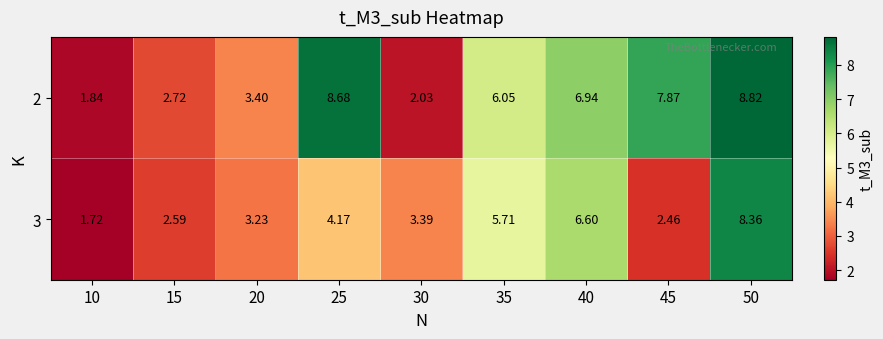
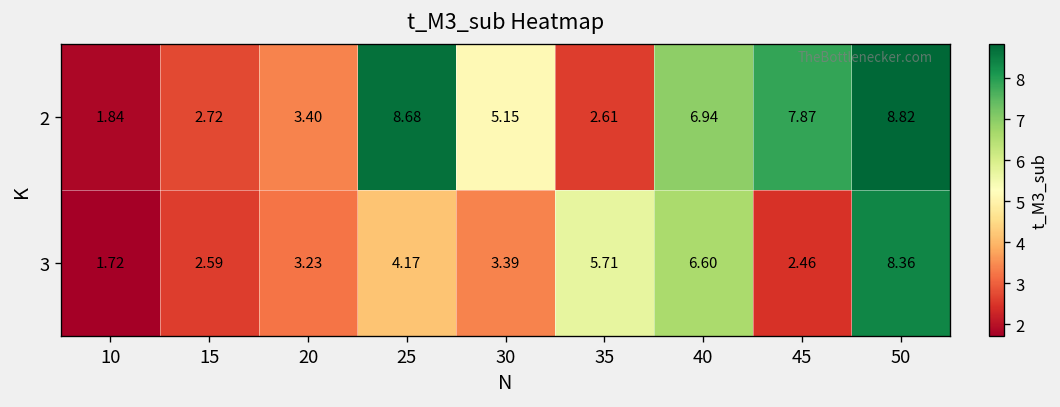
2, 30: 2.03 -> 5.15
2, 35: 6.05 -> 2.61
